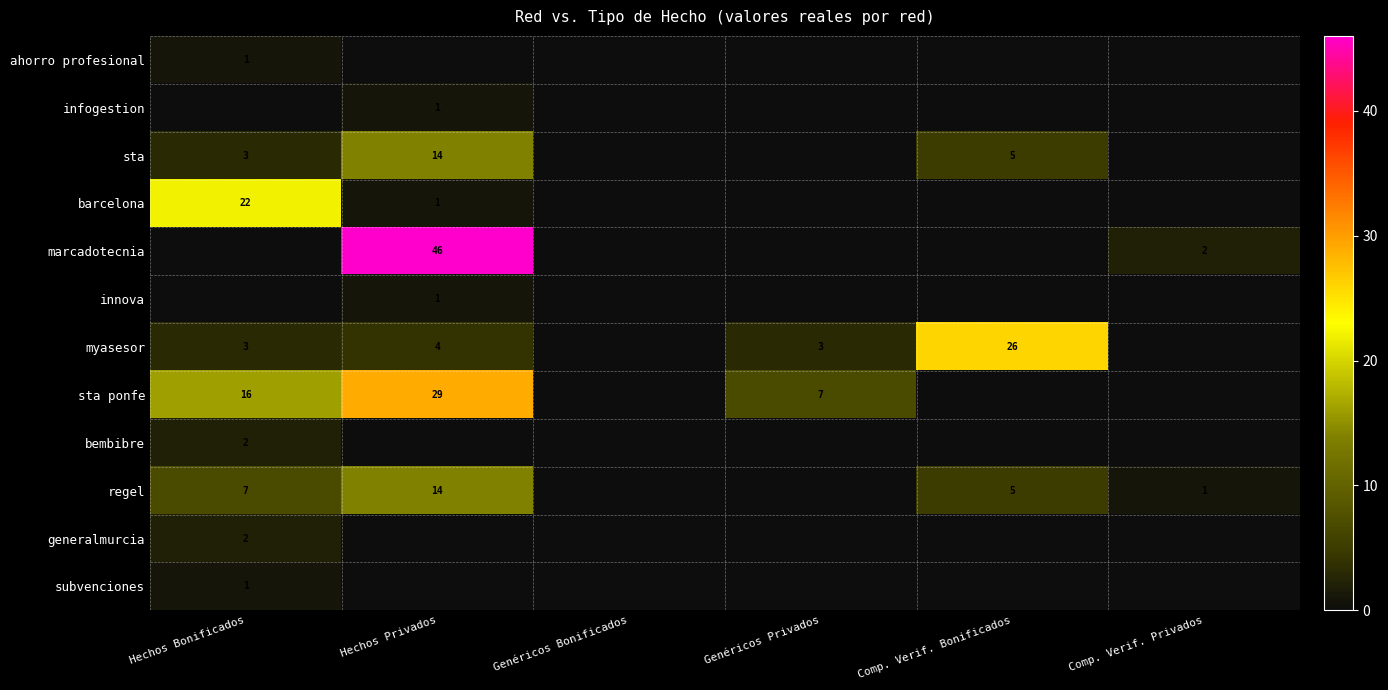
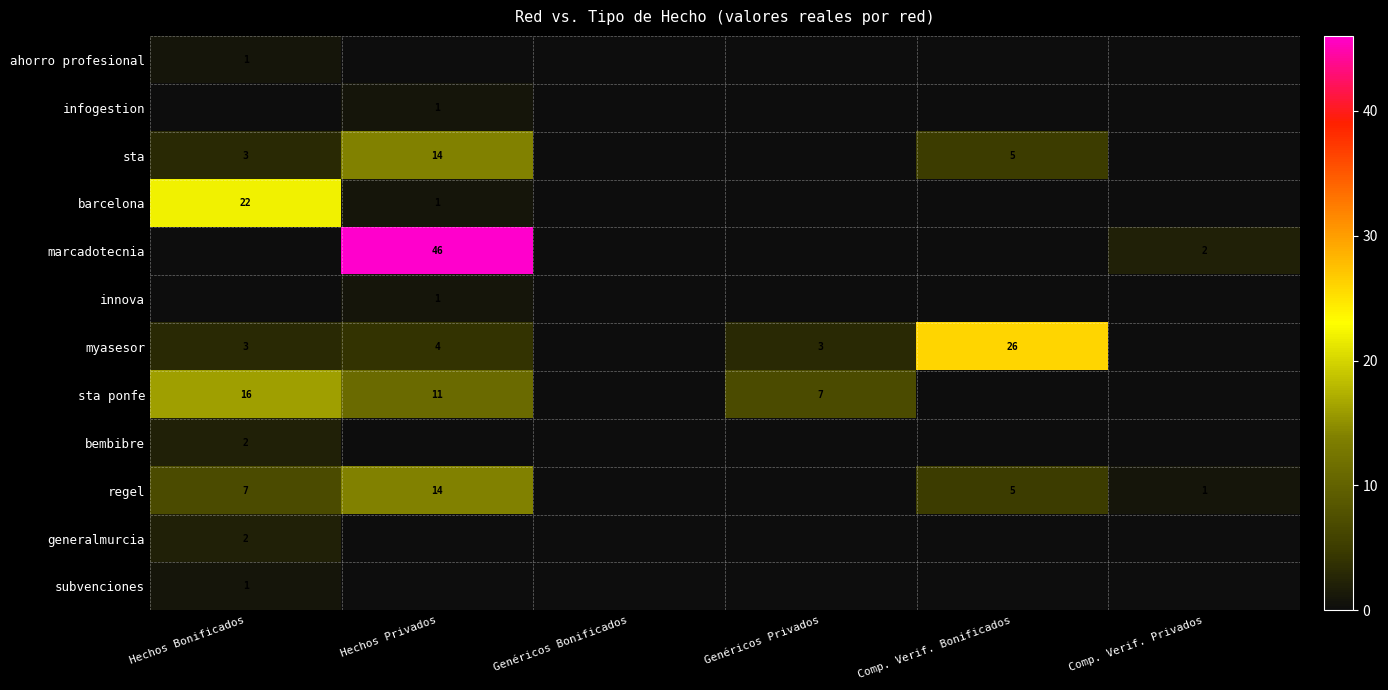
sta ponfe, Hechos Privados: 29 -> 11
